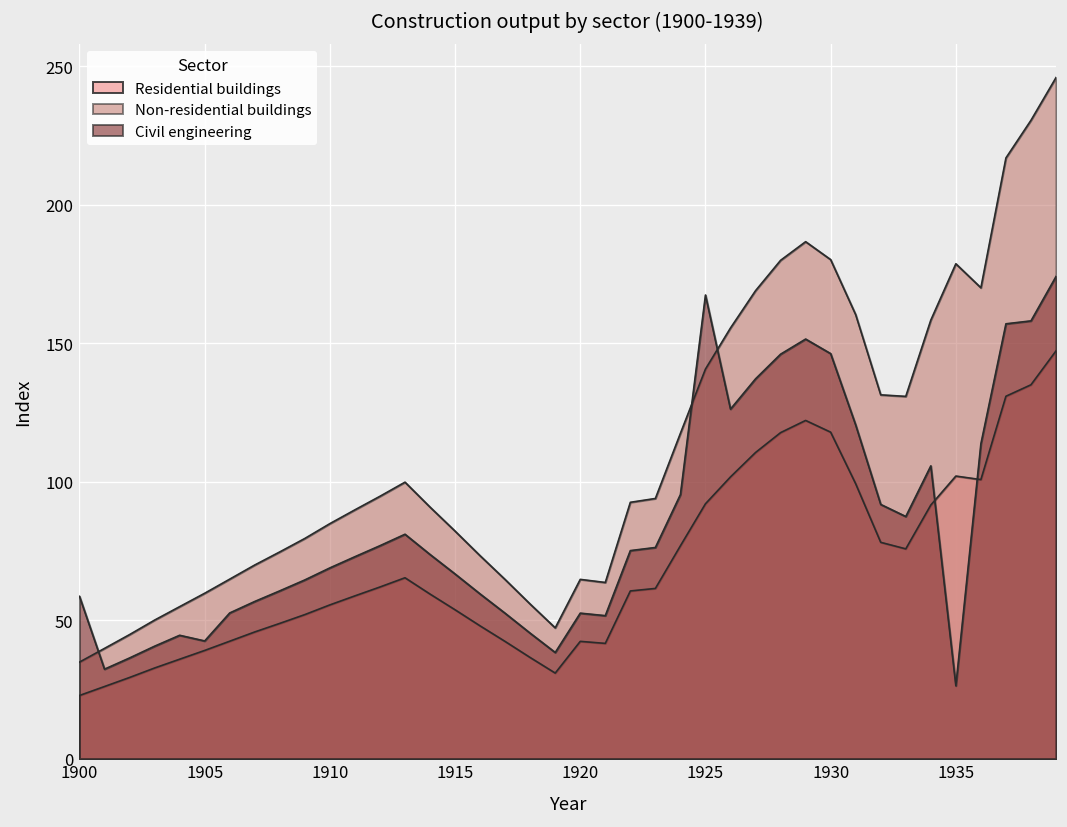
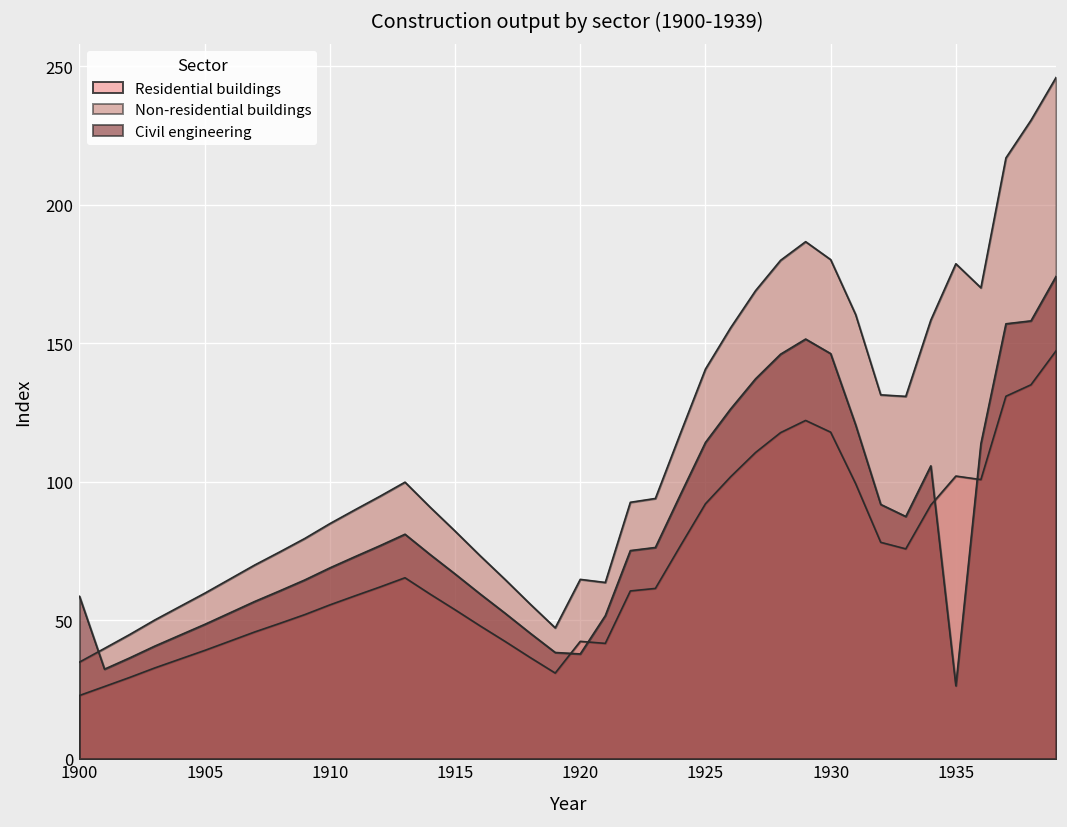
Civil engineering, 1905: 42 -> 48
Civil engineering, 1920: 53 -> 38
Civil engineering, 1925: 167 -> 114
